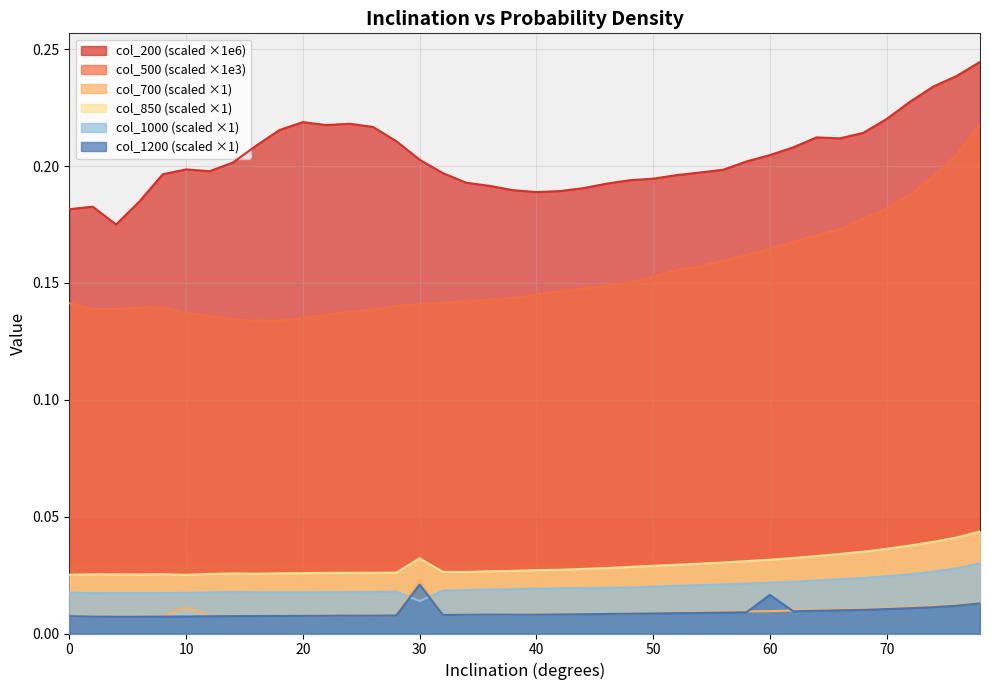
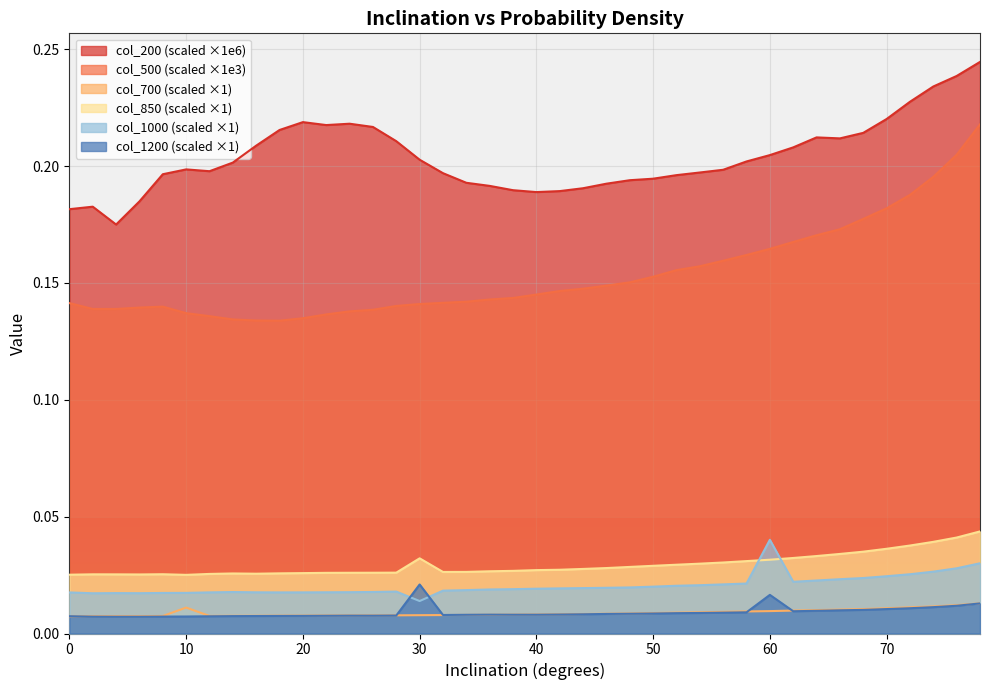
col_700 (scaled ×1), 30: 0.023 -> 0.008
col_1000 (scaled ×1), 60: 0.022 -> 0.040
